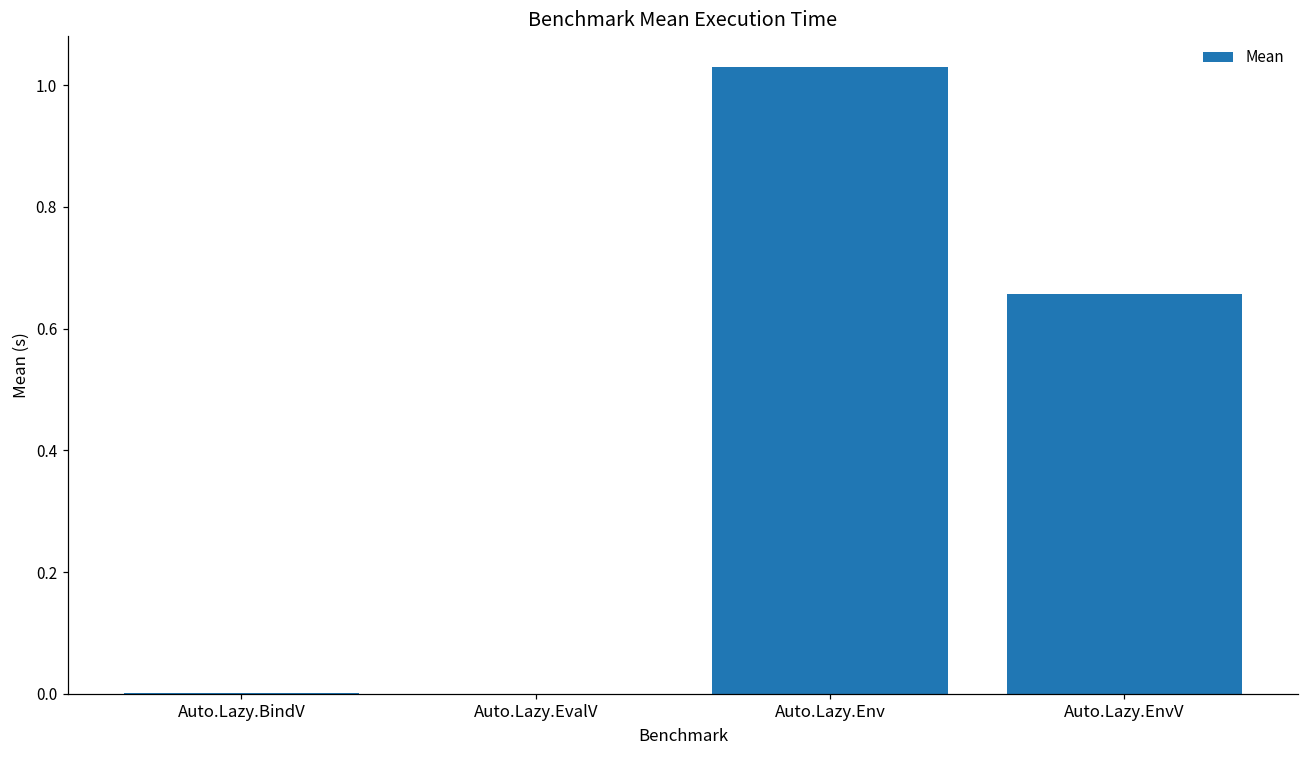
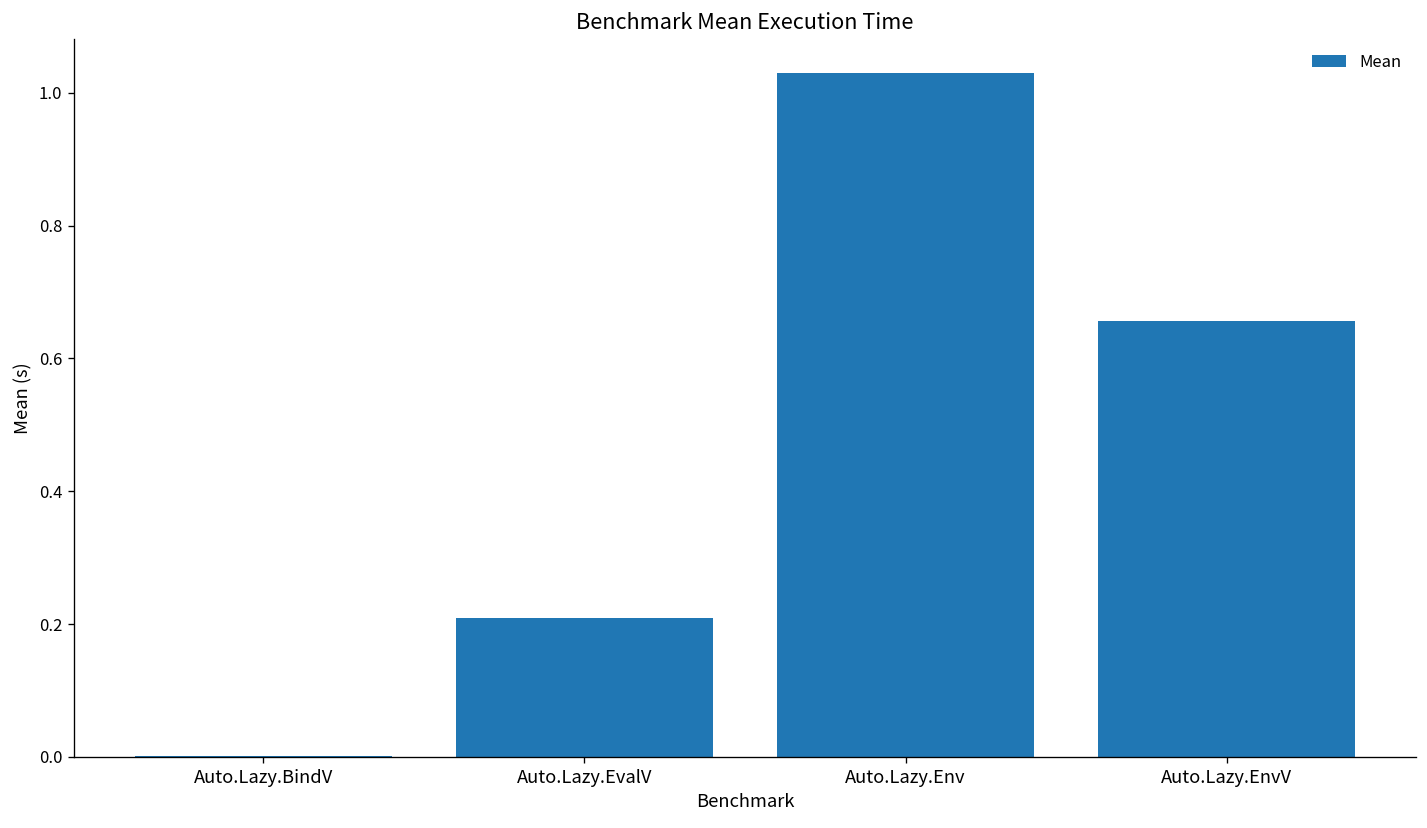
Auto.Lazy.EvalV: 0.00 -> 0.21
